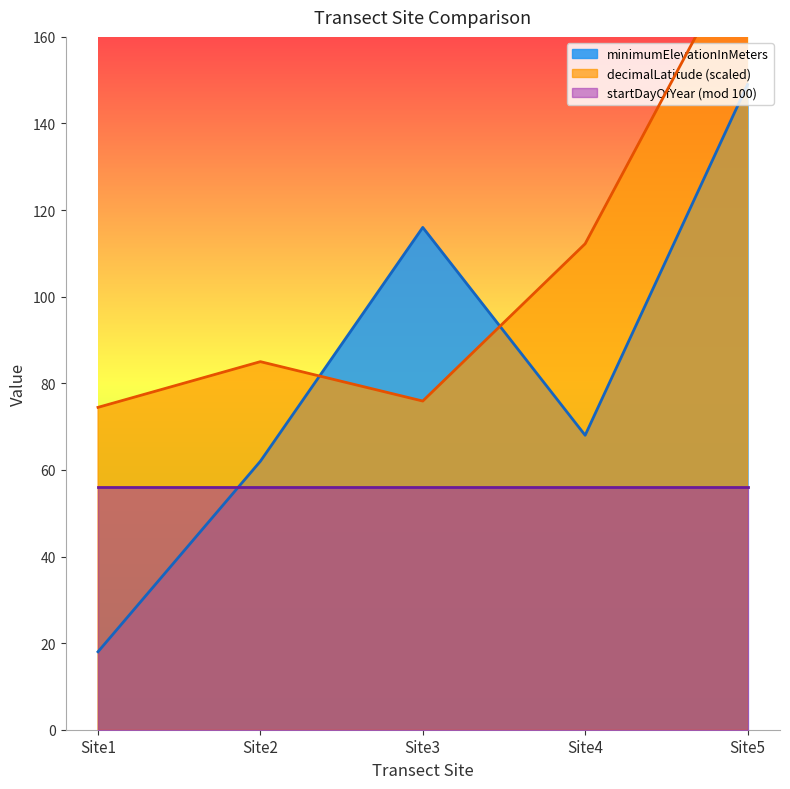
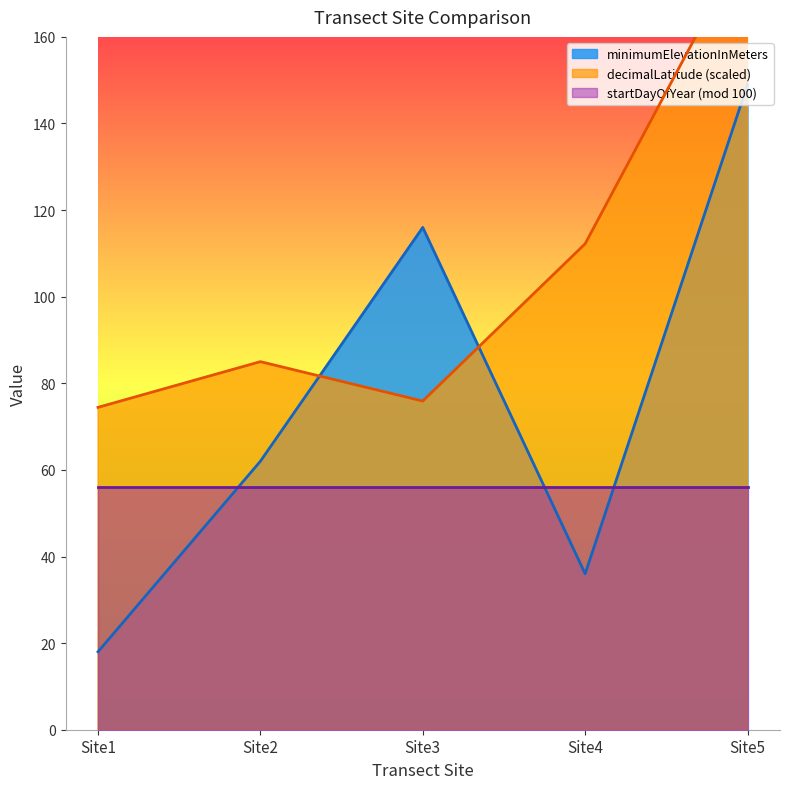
minimumElevationInMeters, Site4: 68 -> 36
